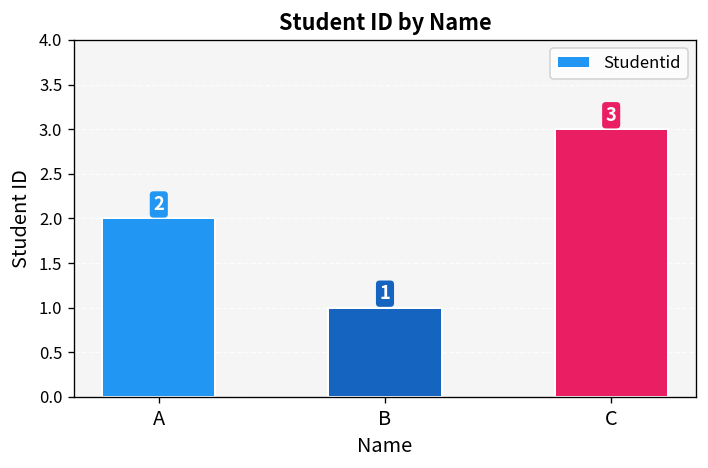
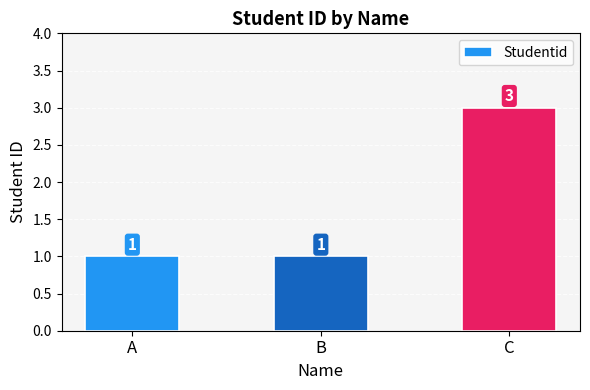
A: 2 -> 1
